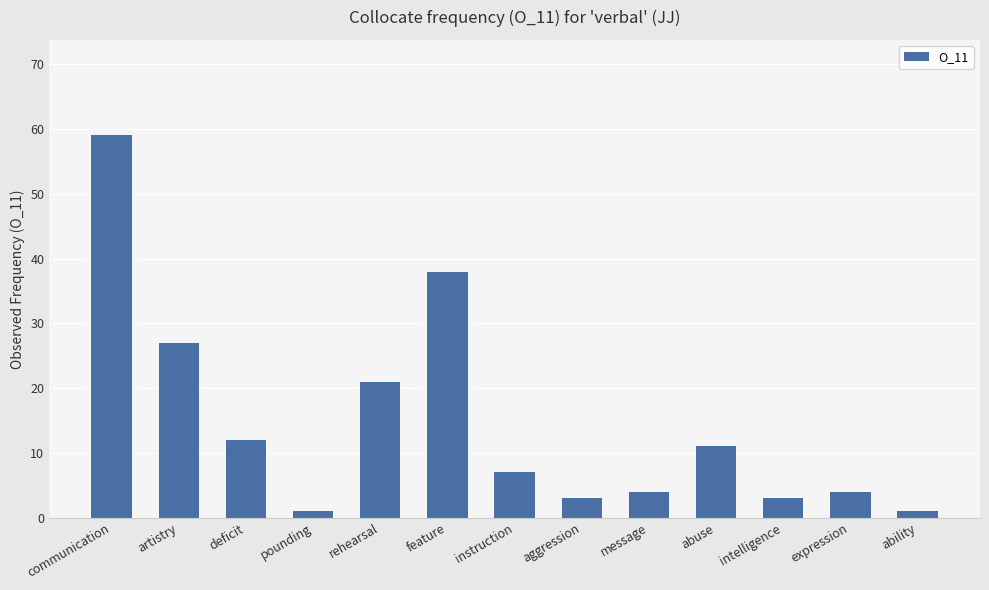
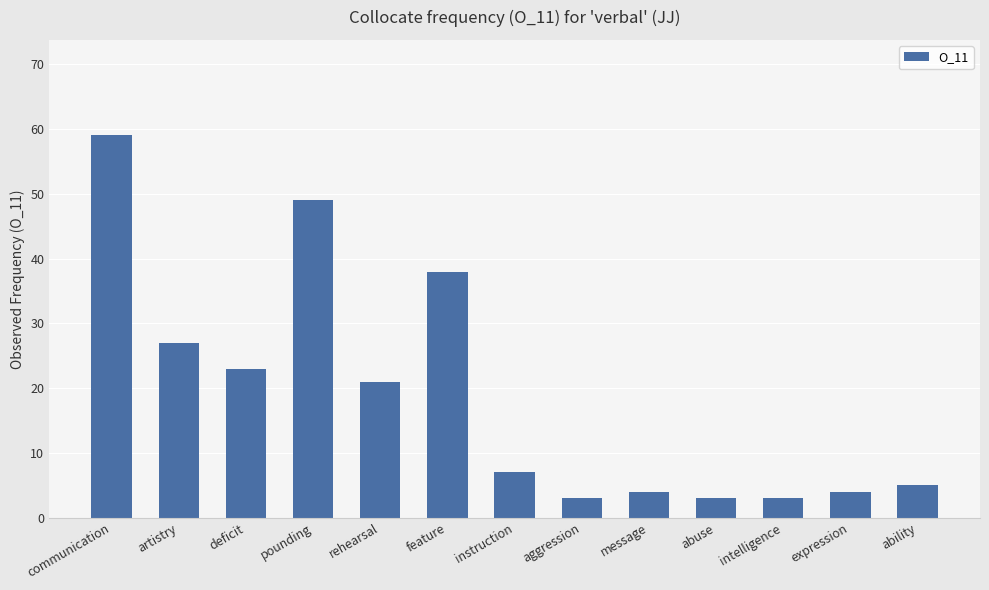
deficit: 12 -> 23
pounding: 1 -> 49
abuse: 11 -> 3
ability: 1 -> 5
